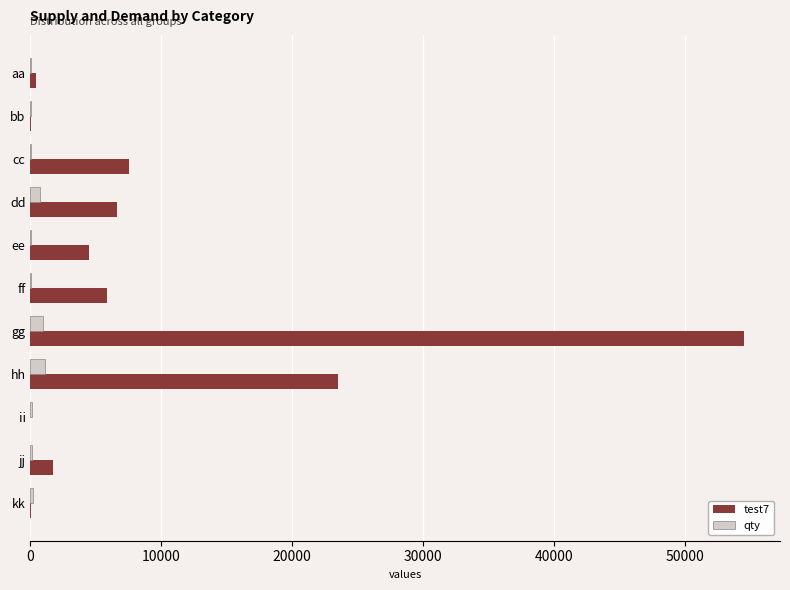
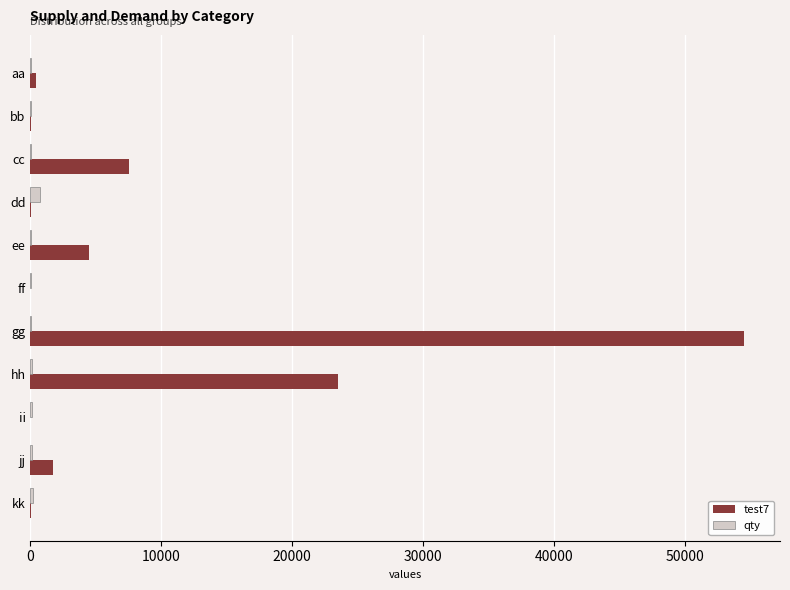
test7, dd: 6600 -> 0
test7, ff: 5800 -> 0
qty, gg: 1000 -> 100
qty, hh: 1200 -> 100
